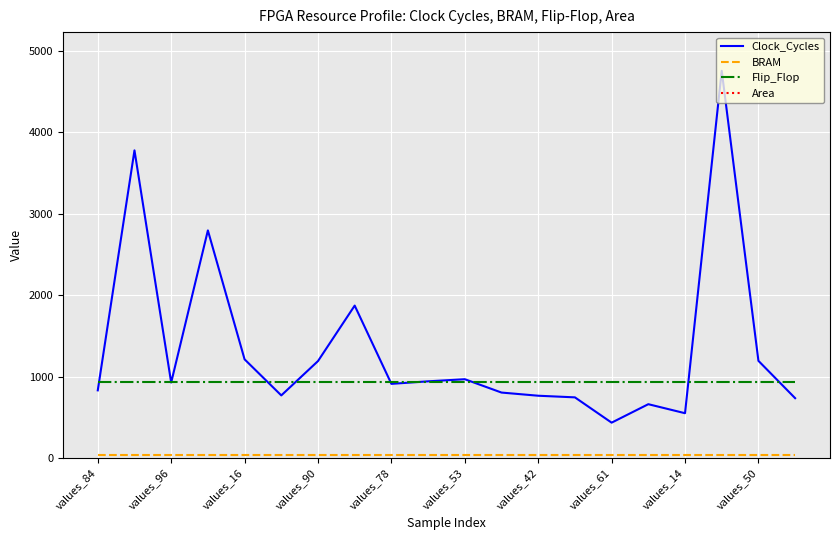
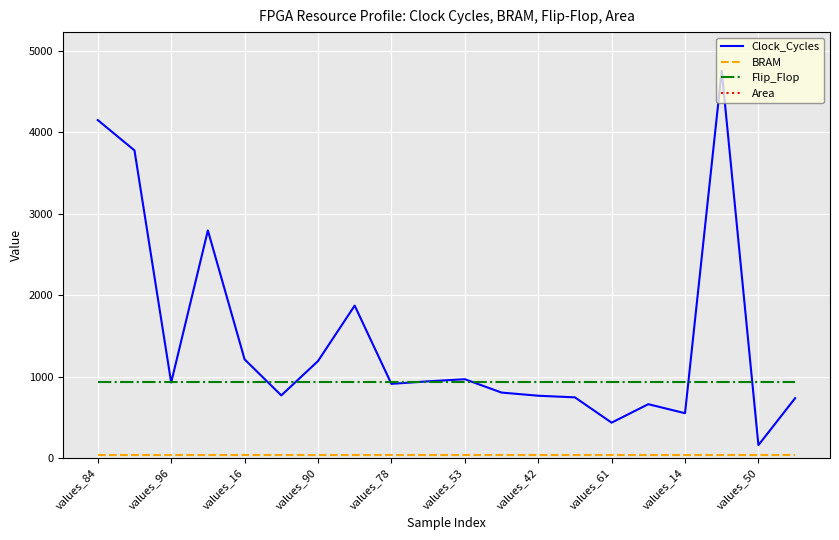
Clock_Cycles, values_84: 800 -> 4200
Clock_Cycles, values_50: 1200 -> 200
